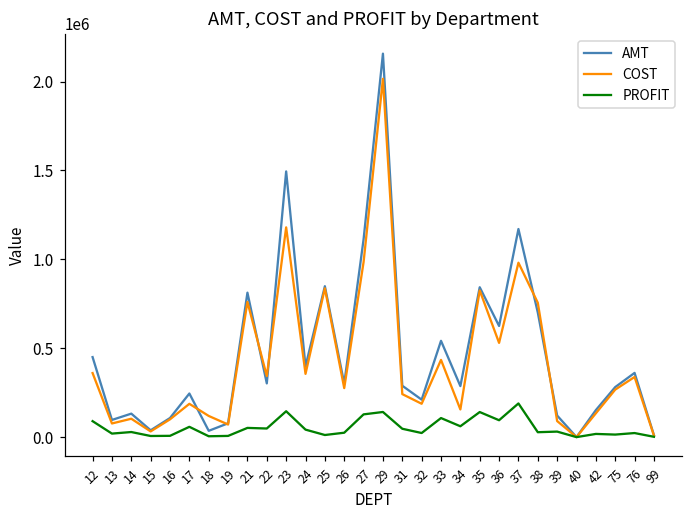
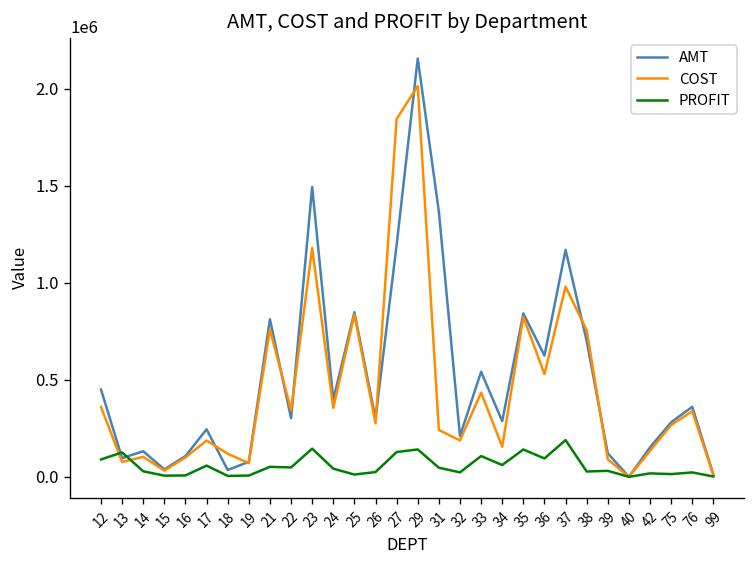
PROFIT, 13: 20000 -> 130000
AMT, 27: 1110000 -> 1200000
COST, 27: 980000 -> 1850000
AMT, 31: 290000 -> 1370000
